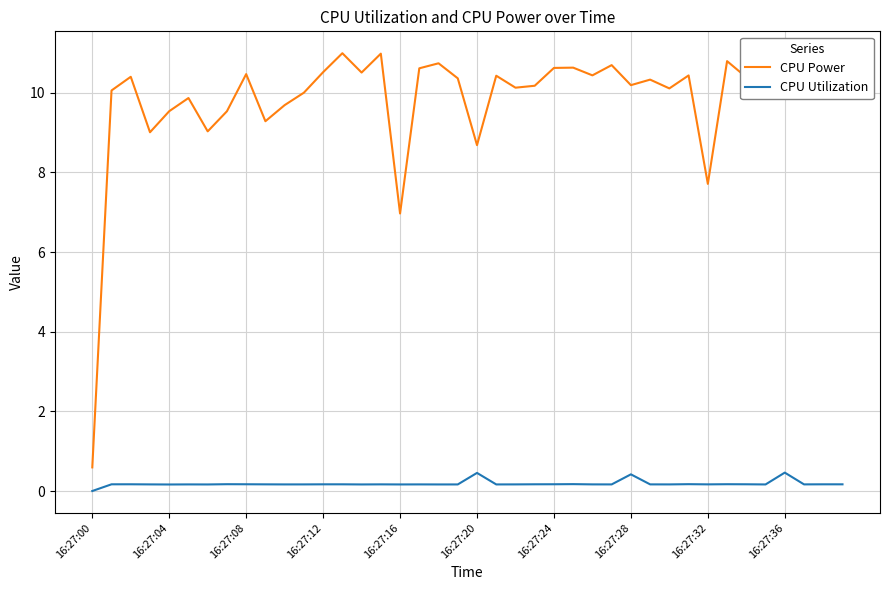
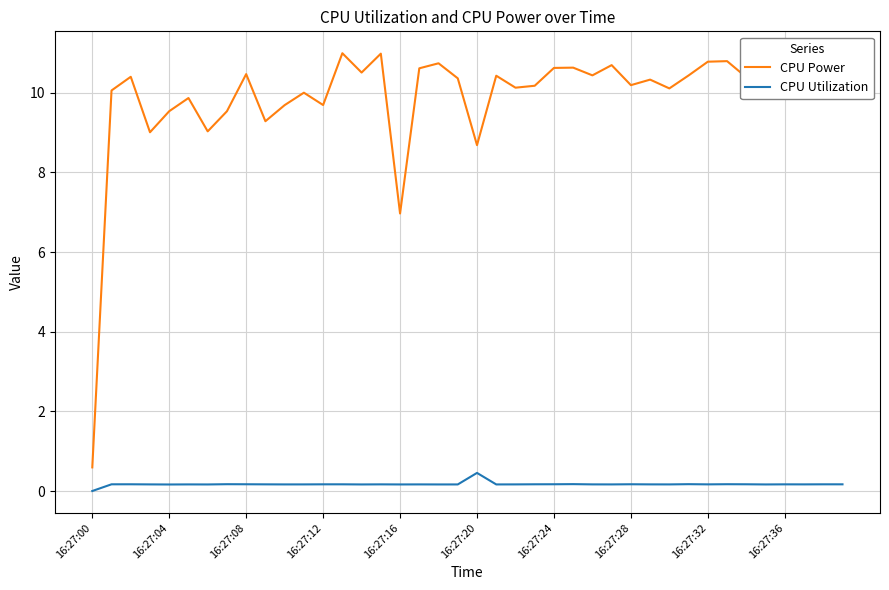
CPU Power, 16:27:12: 10.5 -> 9.7
CPU Utilization, 16:27:28: 0.4 -> 0.2
CPU Power, 16:27:32: 7.7 -> 10.8
CPU Utilization, 16:27:36: 0.5 -> 0.2
